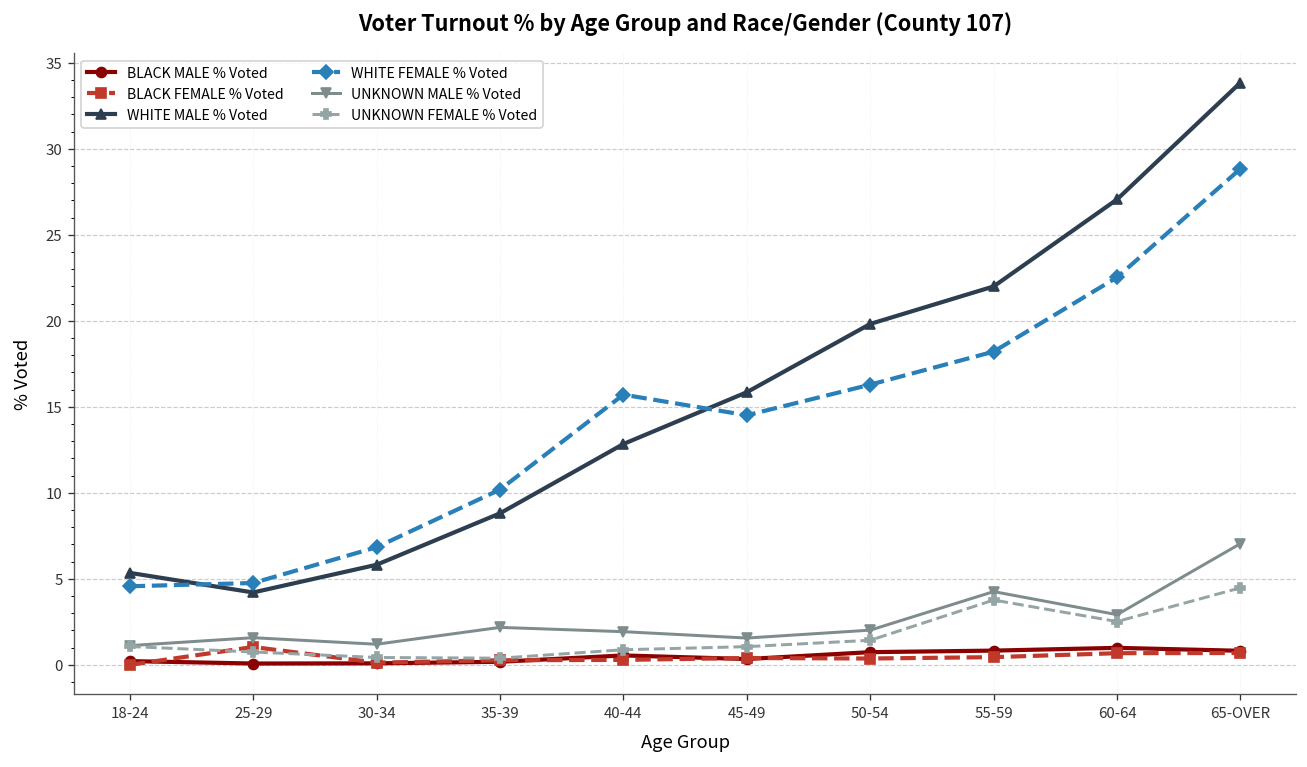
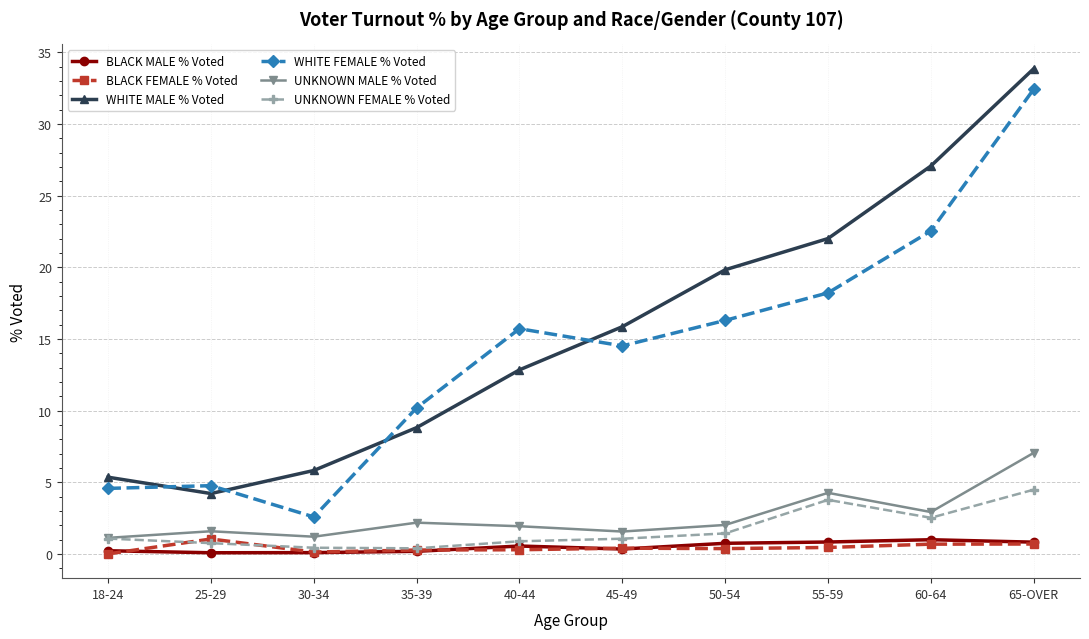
WHITE FEMALE % Voted, 30-34: 6.8 -> 2.6
WHITE FEMALE % Voted, 65-OVER: 28.8 -> 32.4
